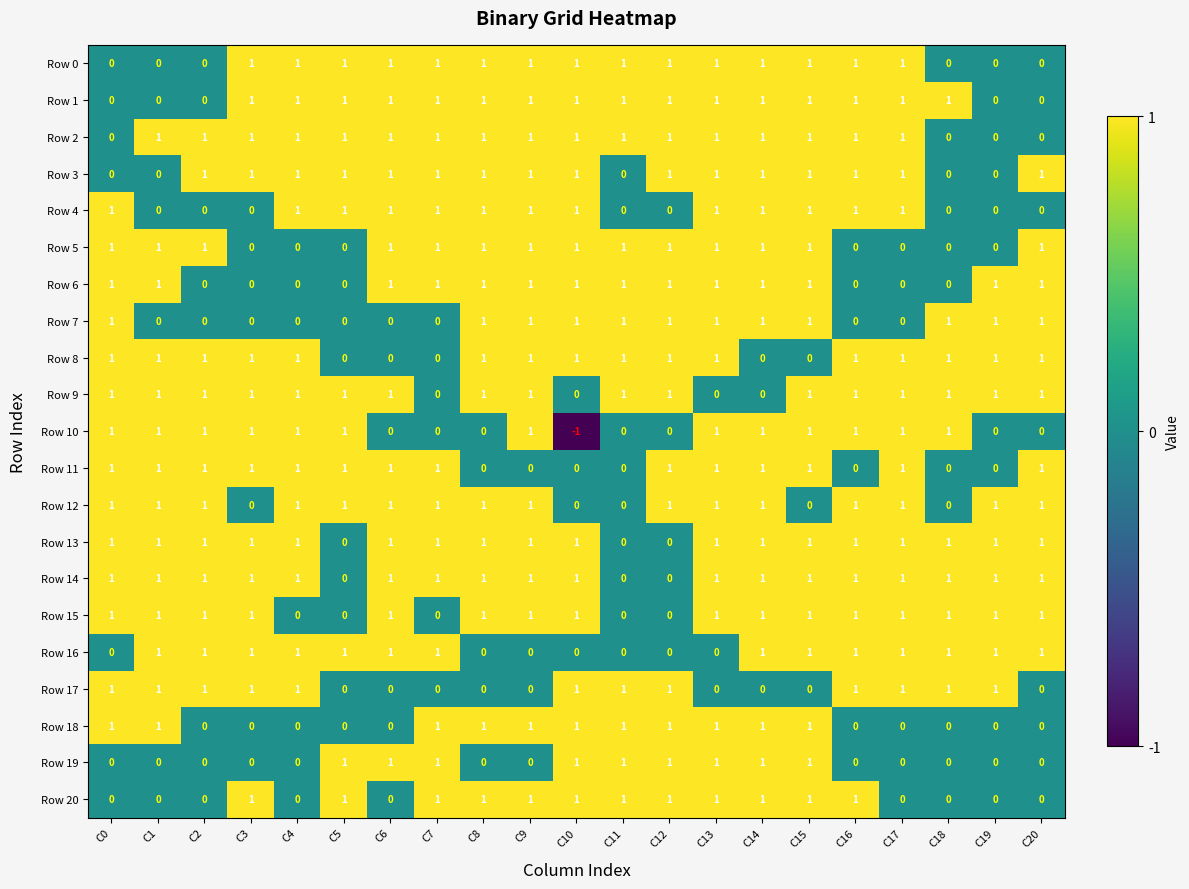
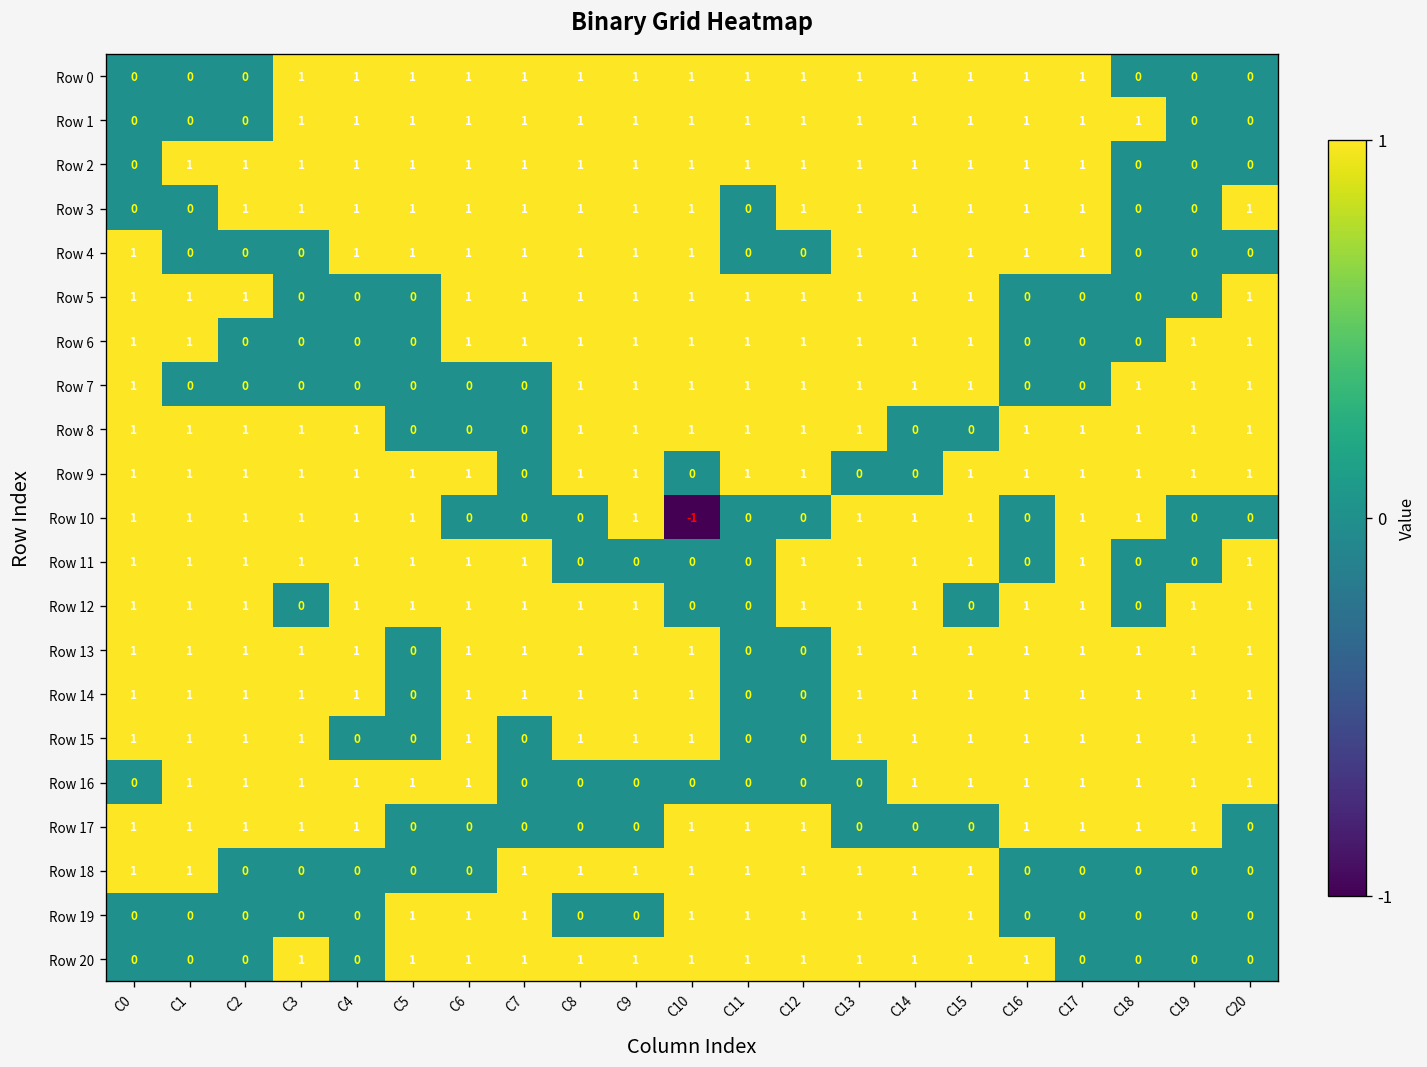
Row 10, C16: 1 -> 0
Row 16, C7: 1 -> 0
Row 20, C6: 0 -> 1
